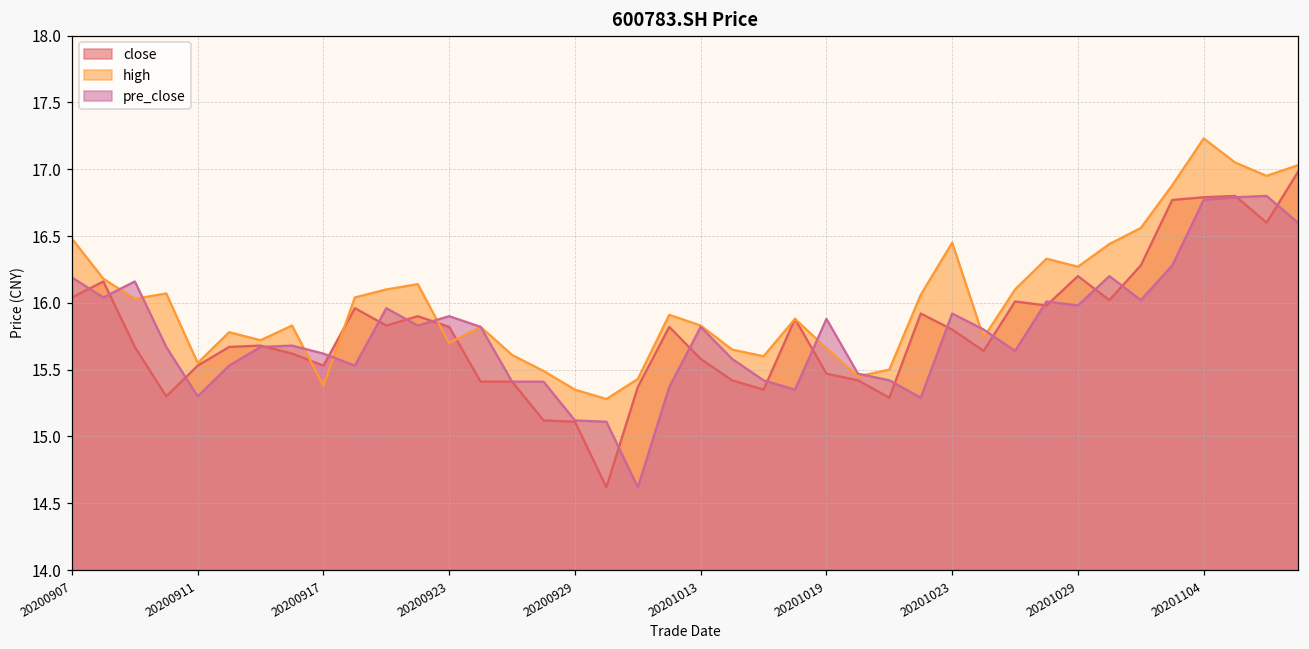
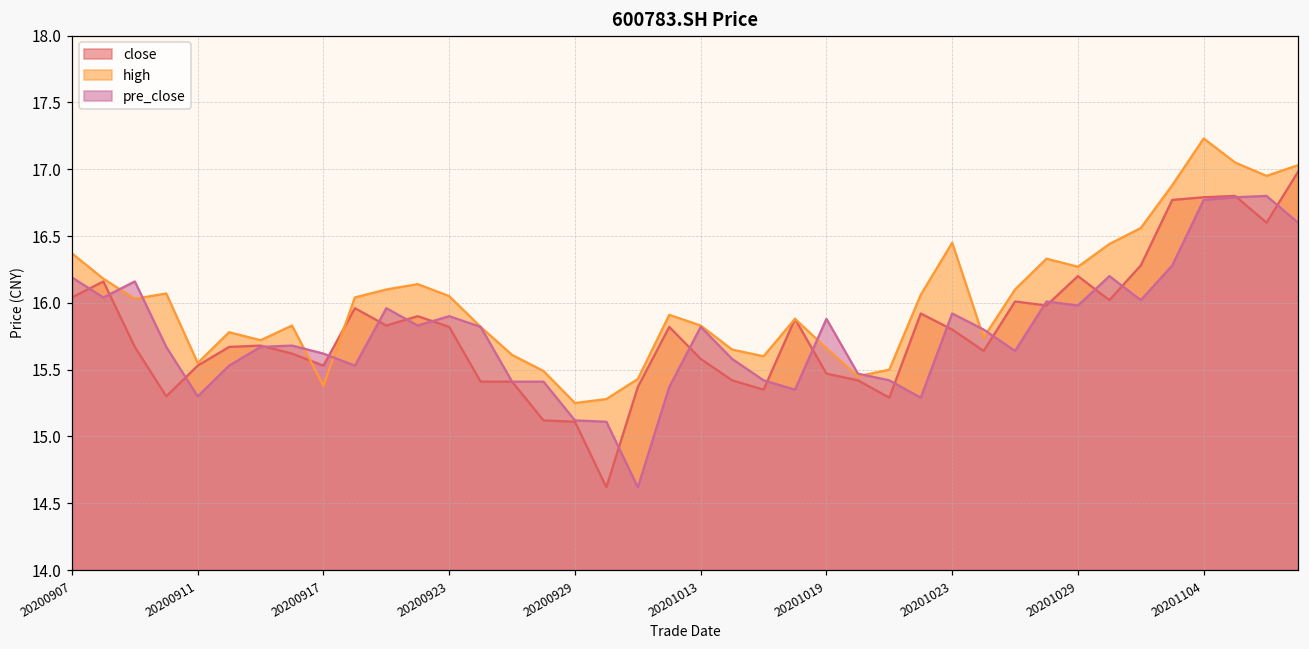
high, 20200907: 16.48 -> 16.37
high, 20200923: 15.70 -> 16.05
high, 20200929: 15.35 -> 15.25
